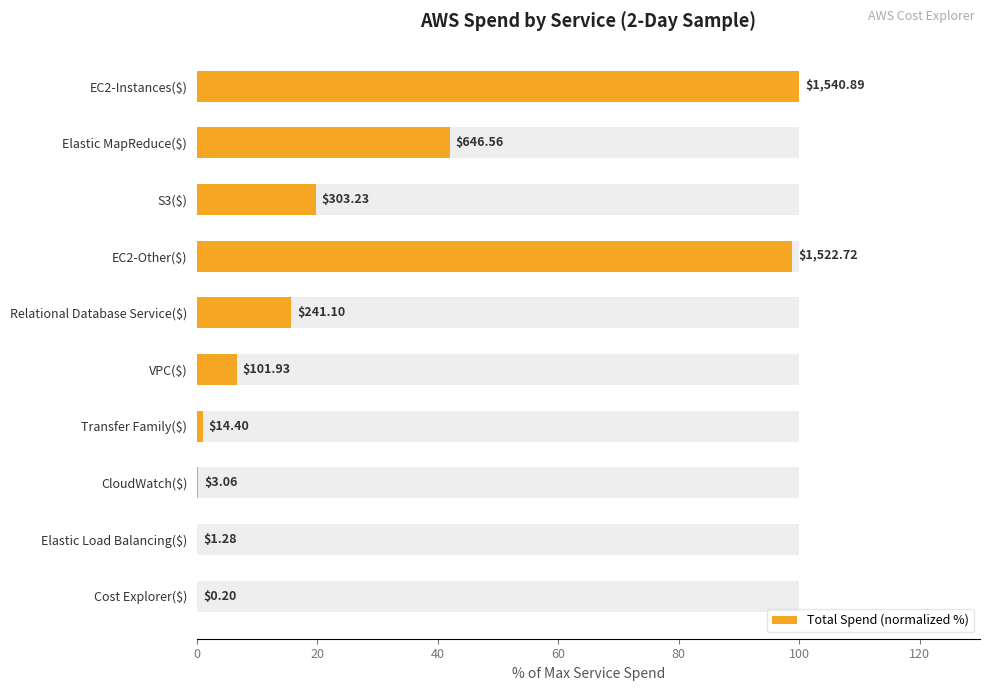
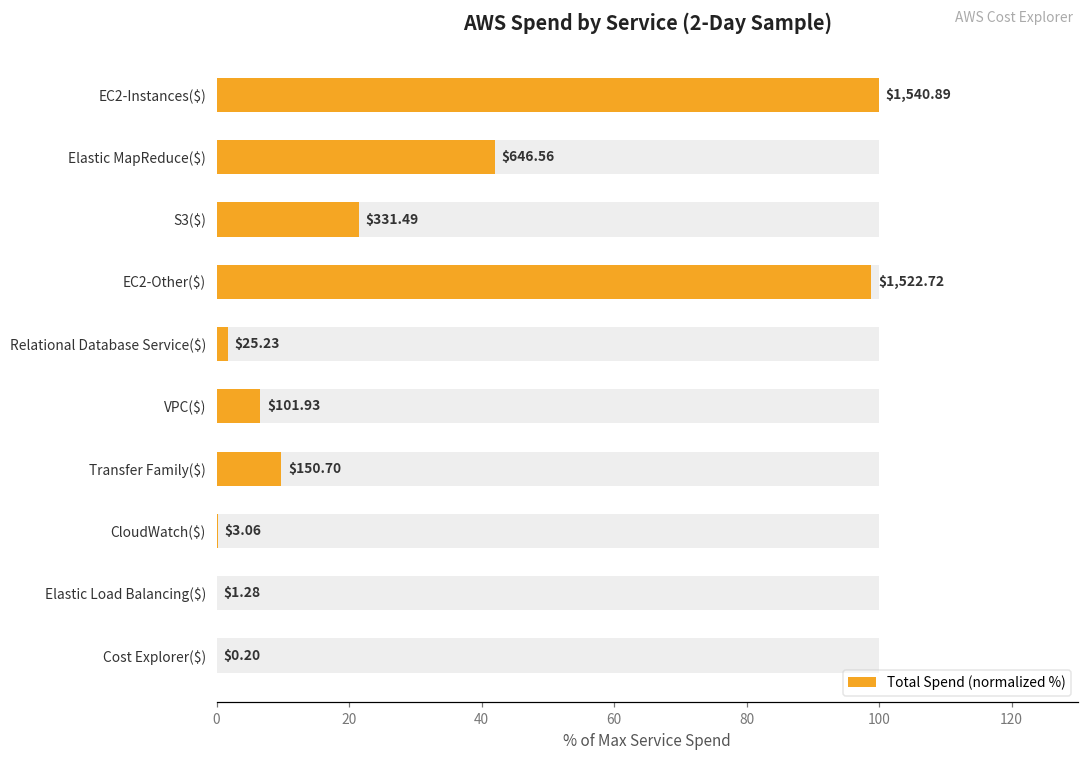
Total Spend (normalized %), S3($): $303.23 -> $331.49
Total Spend (normalized %), Relational Database Service($): $241.10 -> $25.23
Total Spend (normalized %), Transfer Family($): $14.40 -> $150.70
